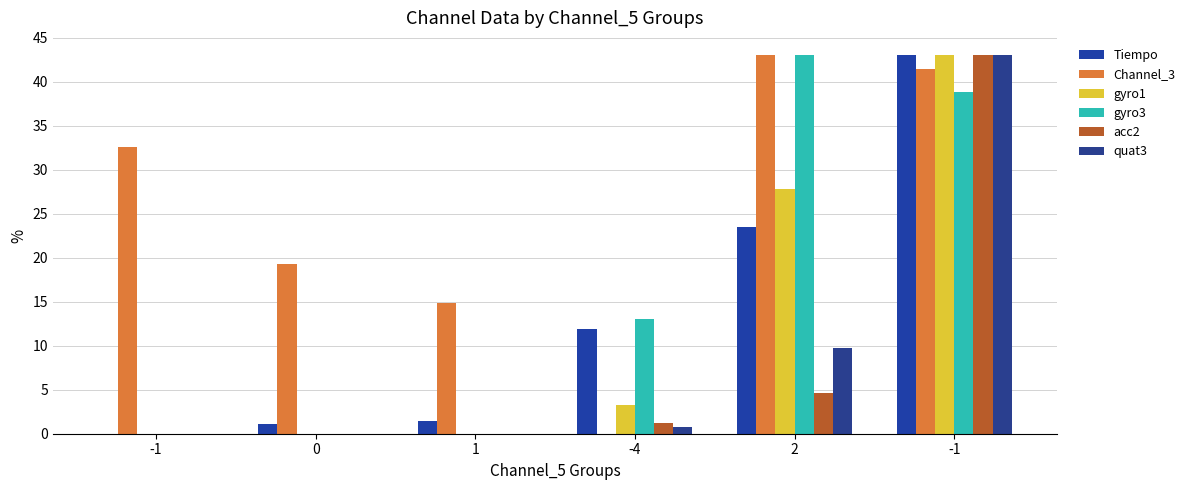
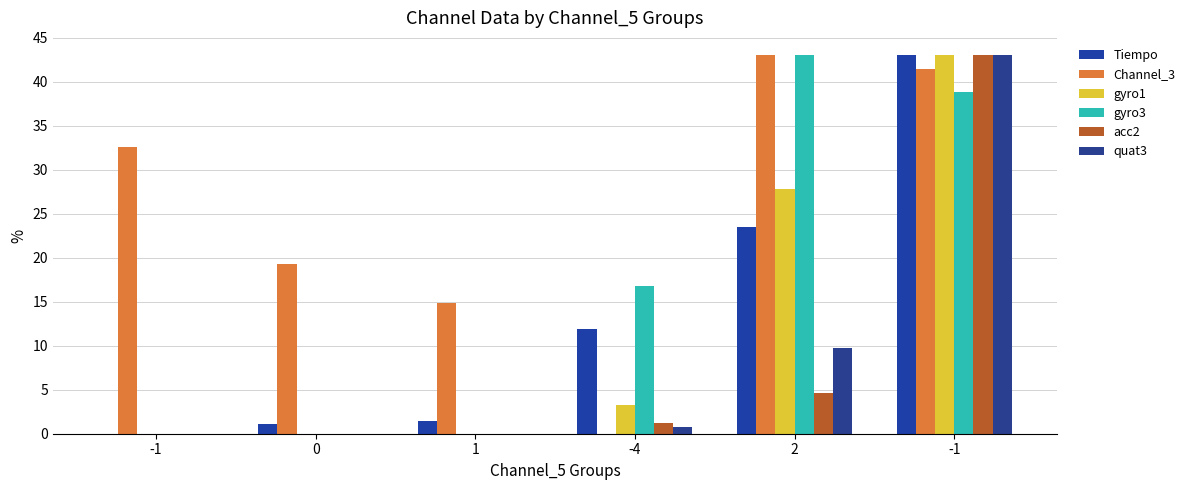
gyro3, -4: 13 -> 17
